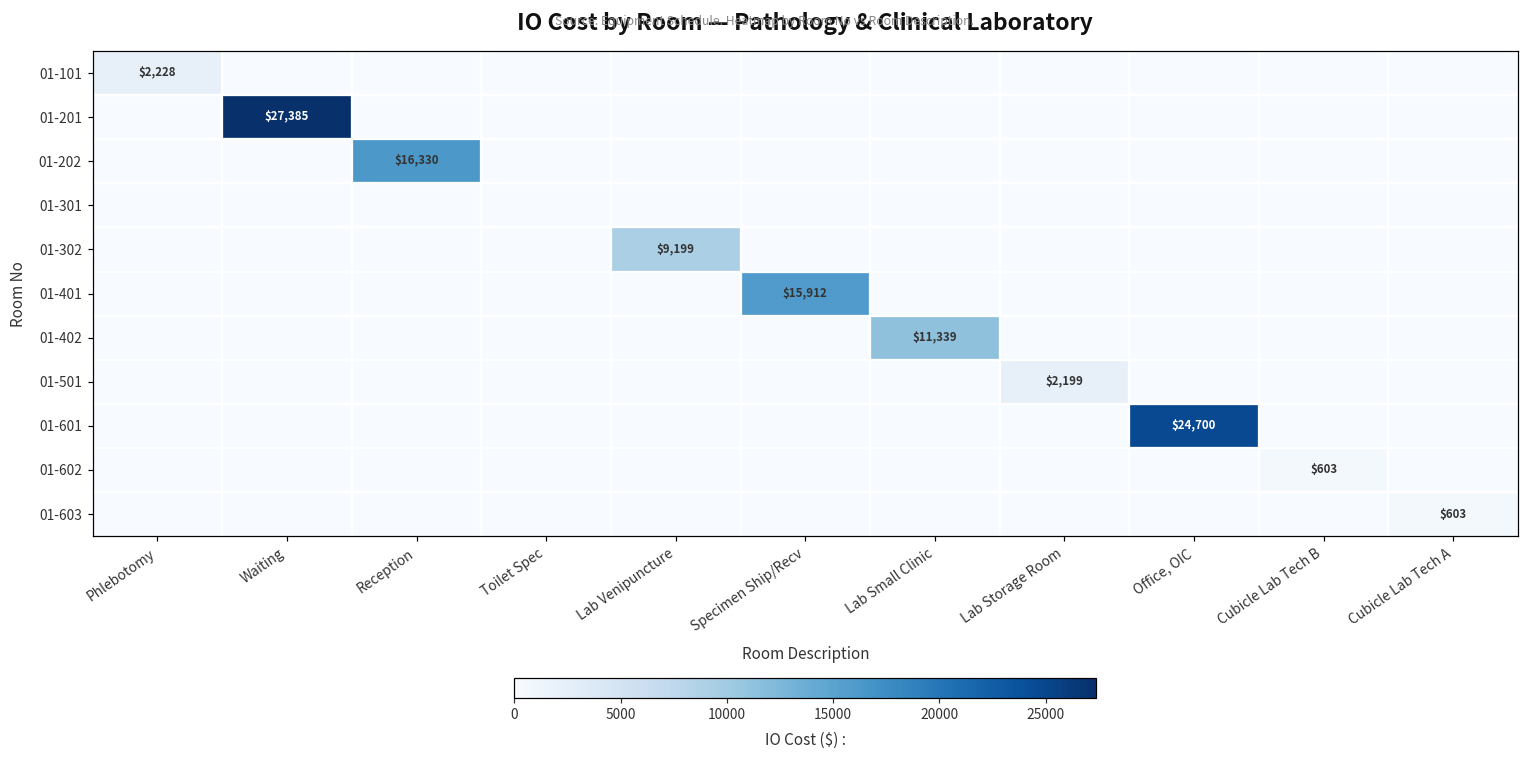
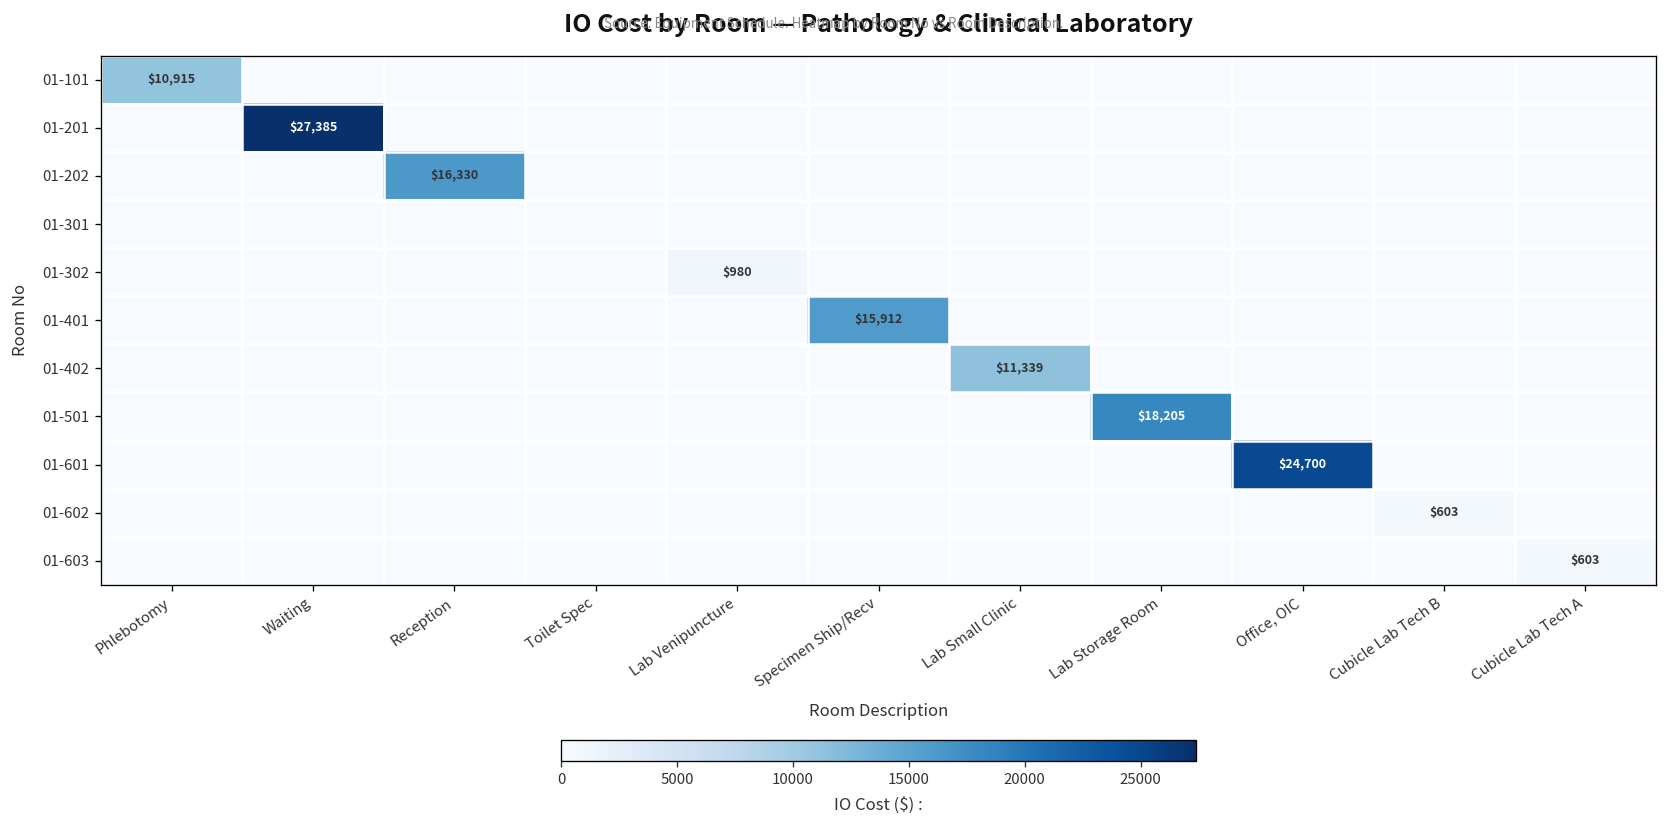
01-101, Phlebotomy: $2,228 -> $10,915
01-302, Lab Venipuncture: $9,199 -> $980
01-501, Lab Storage Room: $2,199 -> $18,205
